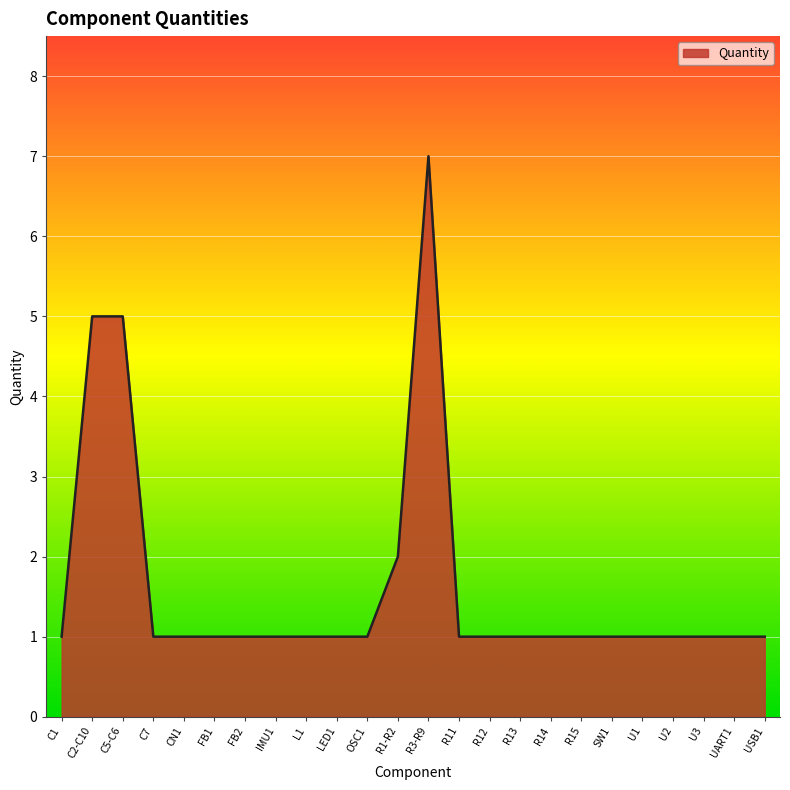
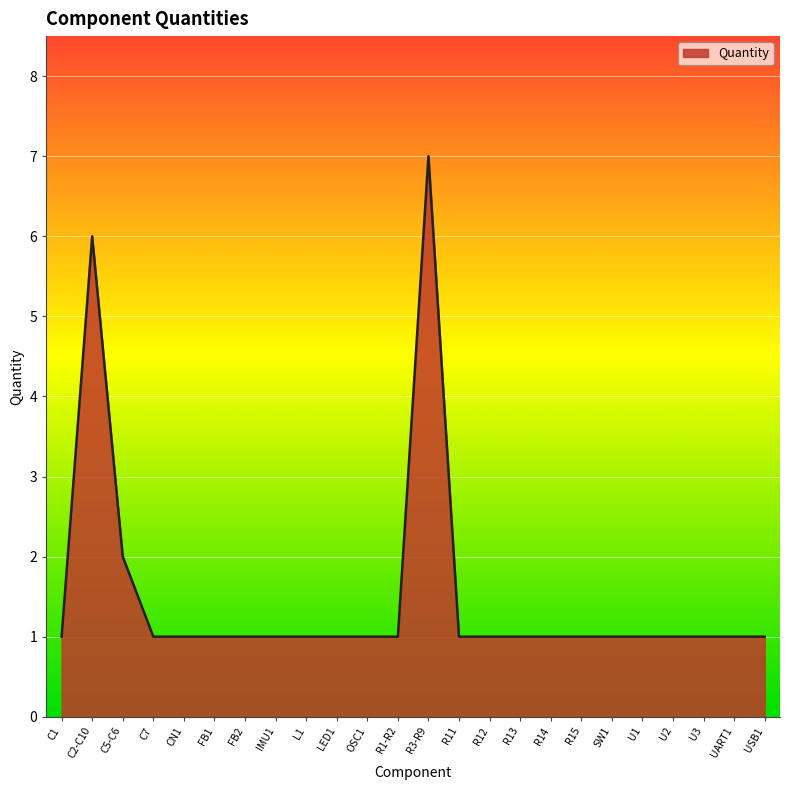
C2-C10: 5 -> 6
C5-C6: 5 -> 2
R1-R2: 2 -> 1
